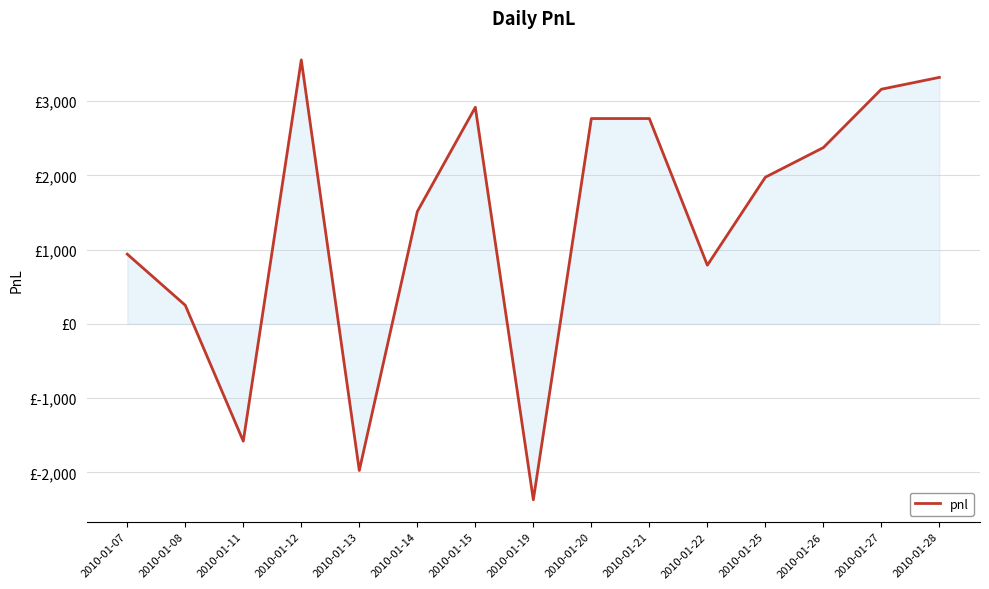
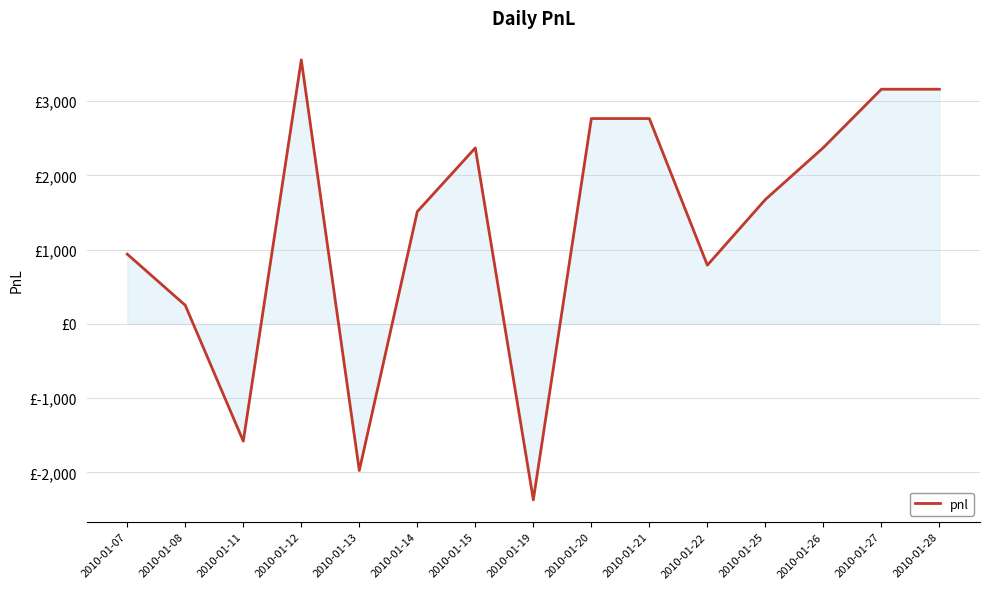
pnl, 2010-01-15: £2,900 -> £2,400
pnl, 2010-01-25: £2,000 -> £1,700
pnl, 2010-01-28: £3,300 -> £3,200
